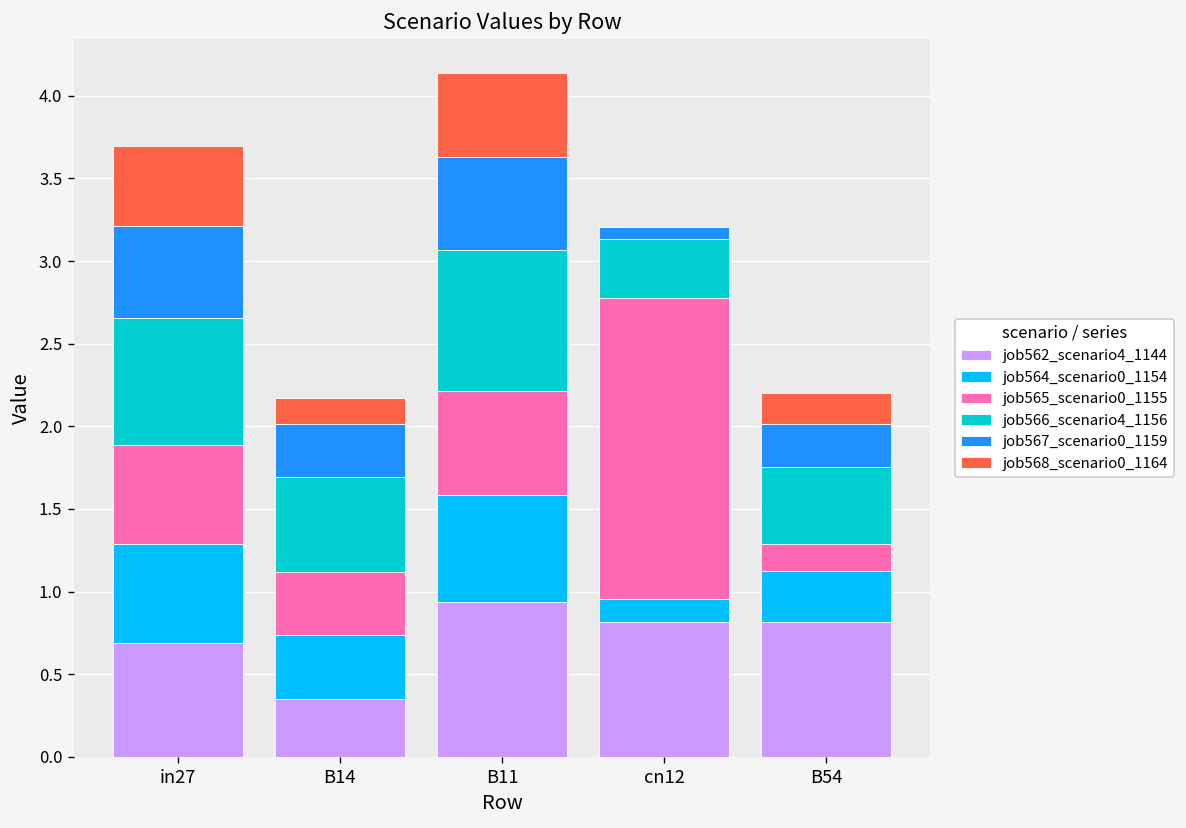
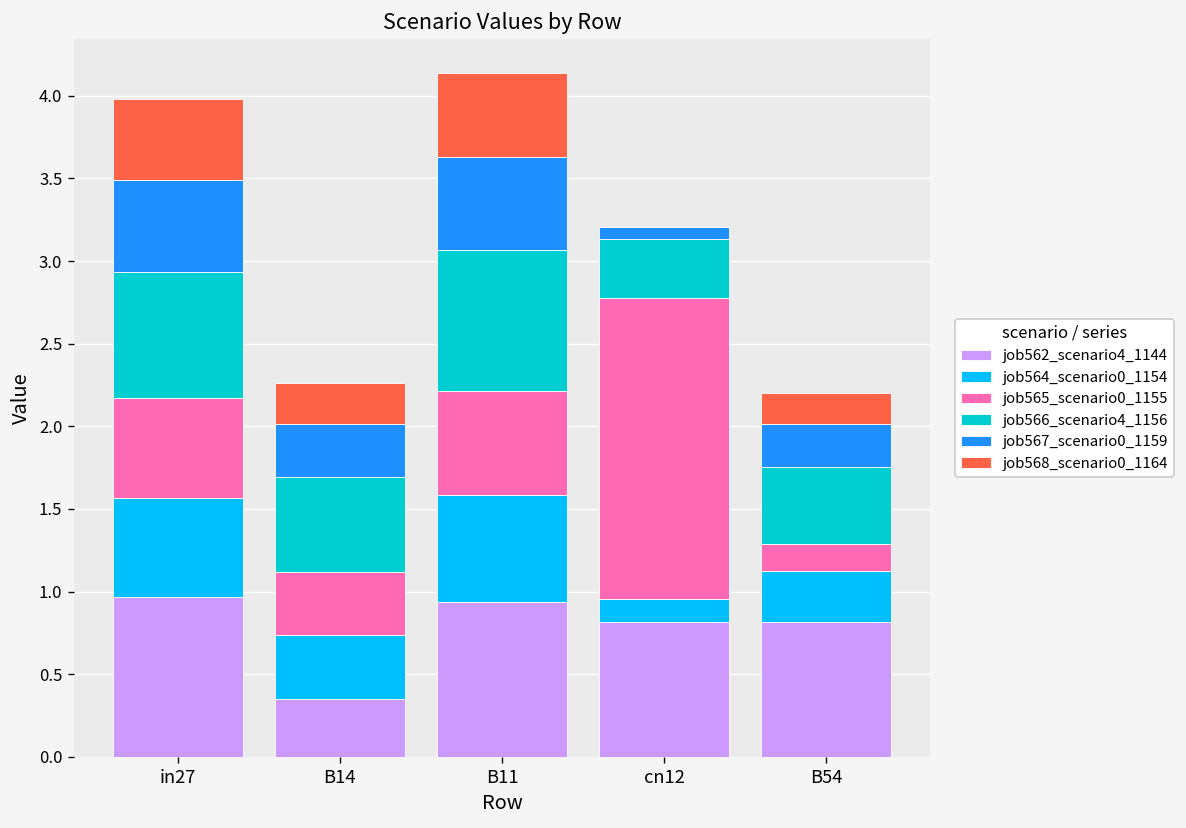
job562_scenario4_1144, in27: 0.69 -> 0.97
job568_scenario0_1164, B14: 0.16 -> 0.25
